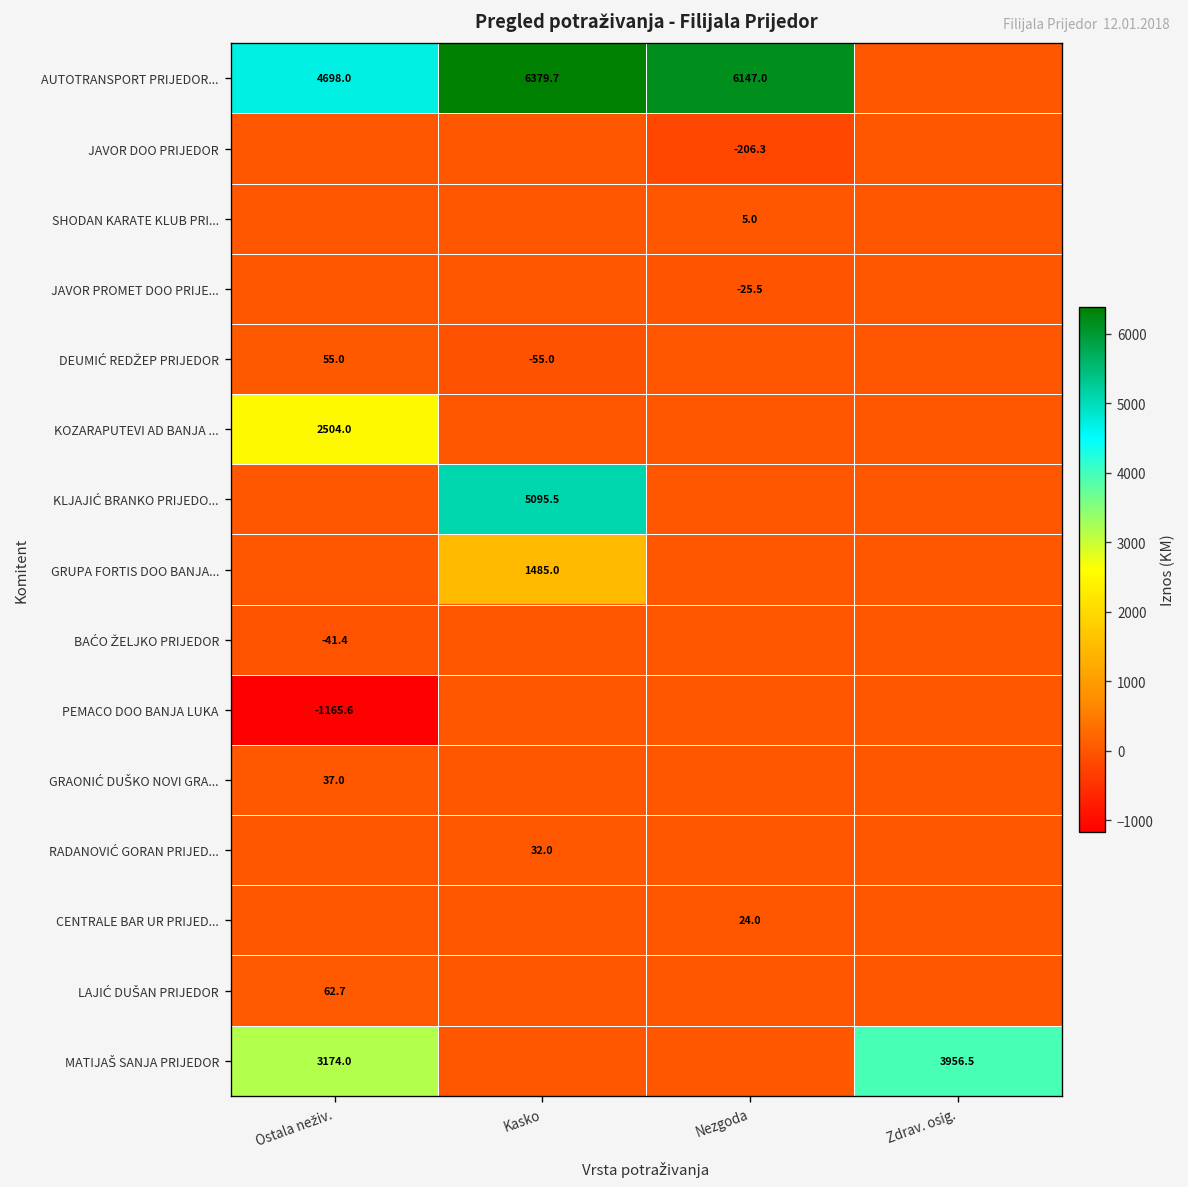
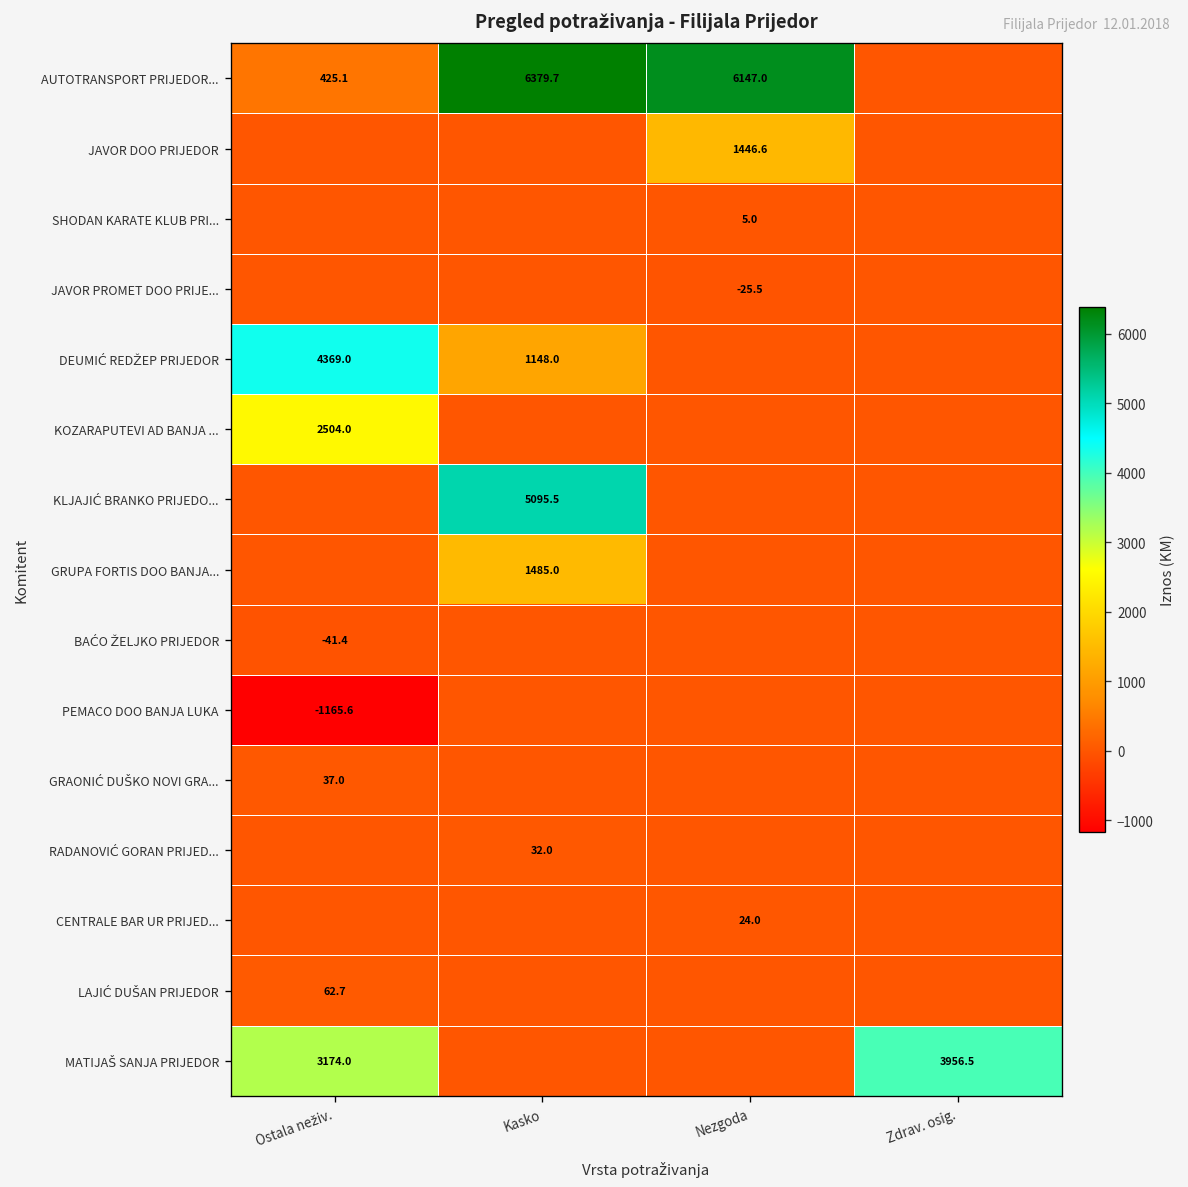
AUTOTRANSPORT PRIJEDOR..., Ostala neživ.: 4698.0 -> 425.1
JAVOR DOO PRIJEDOR, Nezgoda: -206.3 -> 1446.6
DEUMIĆ REDŽEP PRIJEDOR, Ostala neživ.: 55.0 -> 4369.0
DEUMIĆ REDŽEP PRIJEDOR, Kasko: -55.0 -> 1148.0
